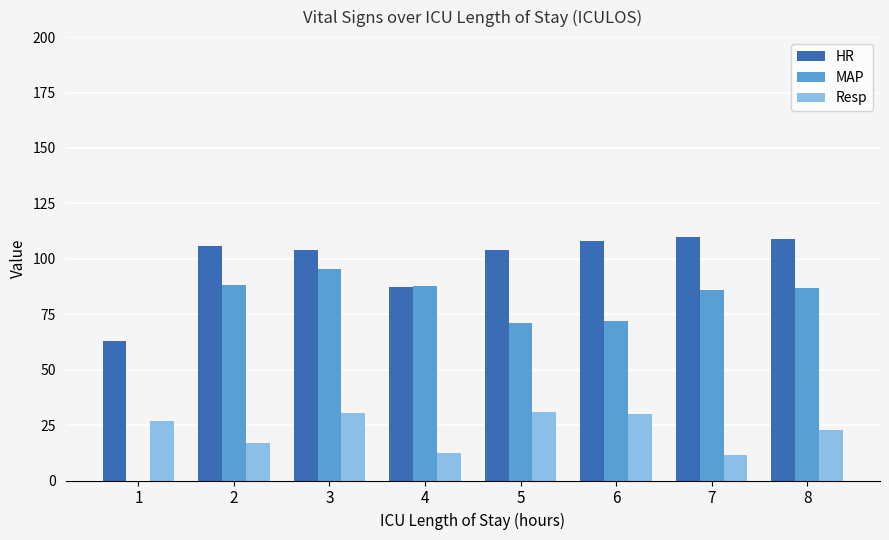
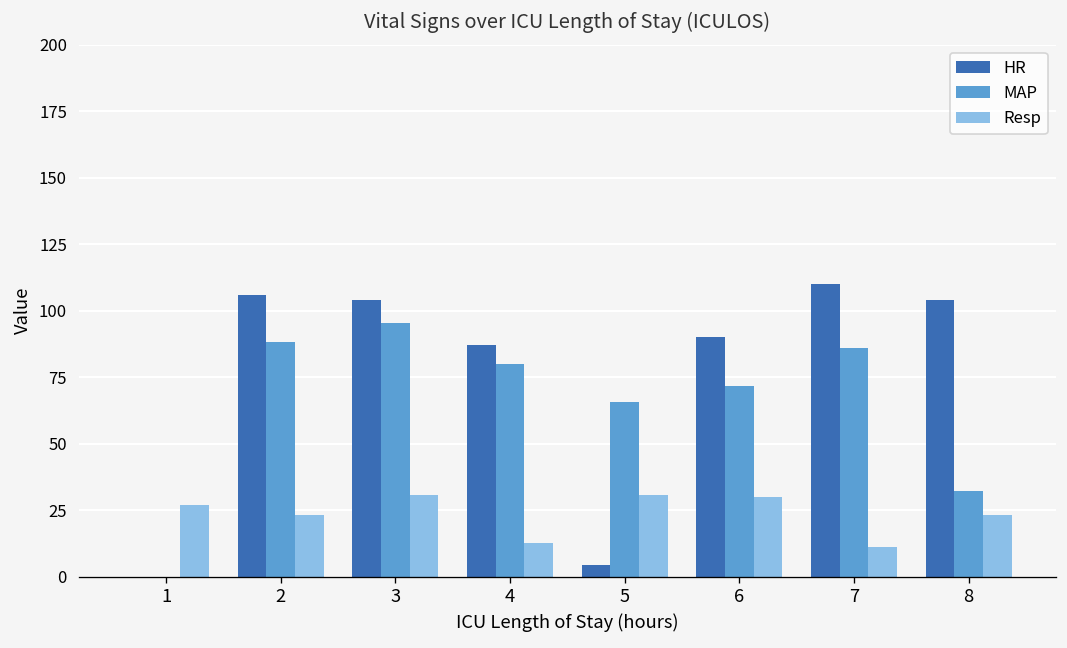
HR, 1: 63 -> 0
Resp, 2: 17 -> 23
MAP, 4: 88 -> 80
HR, 5: 104 -> 4
MAP, 5: 71 -> 66
HR, 6: 108 -> 90
HR, 8: 109 -> 104
MAP, 8: 87 -> 32
